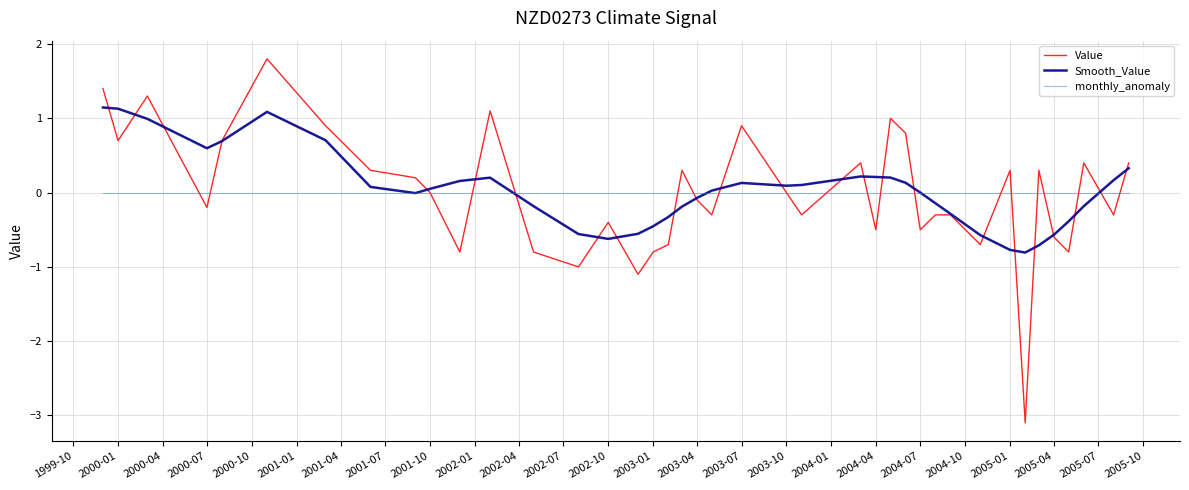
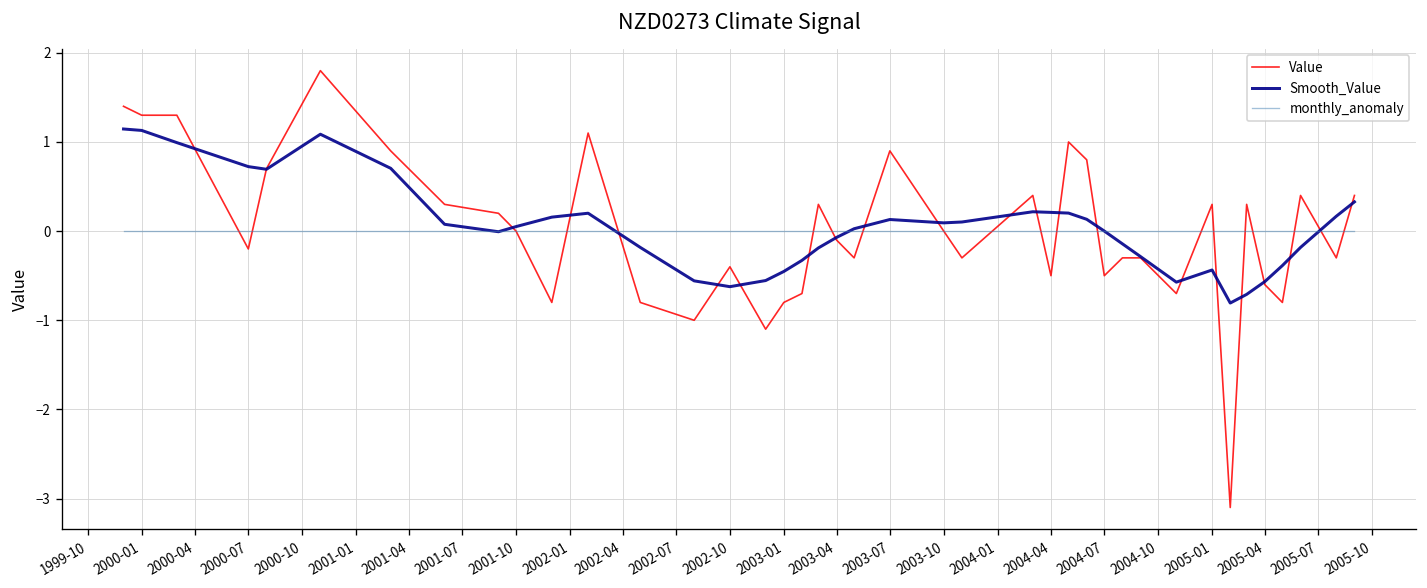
Value, 2000-01: 0.7 -> 1.3
Smooth_Value, 2000-07: 0.6 -> 0.7
Smooth_Value, 2005-01: -0.8 -> -0.4
